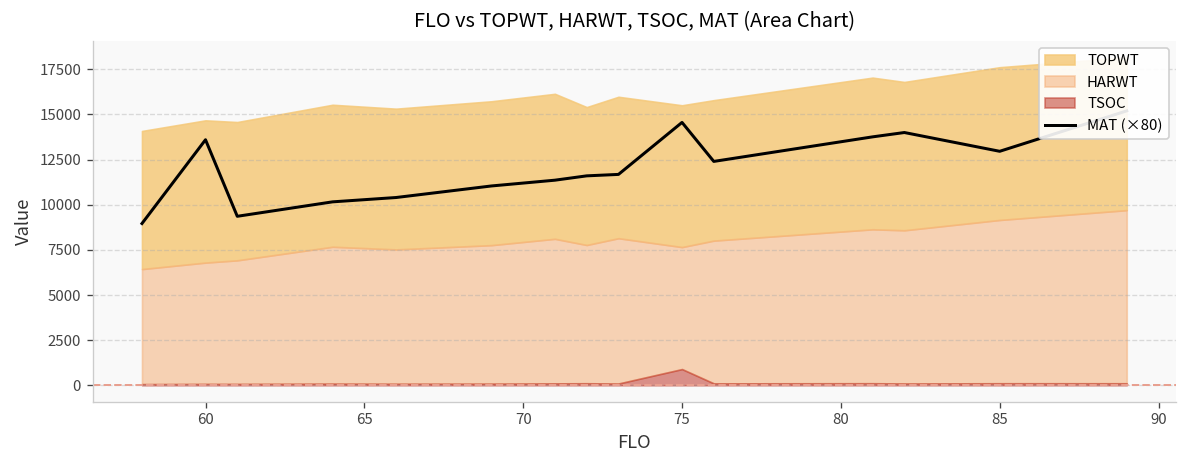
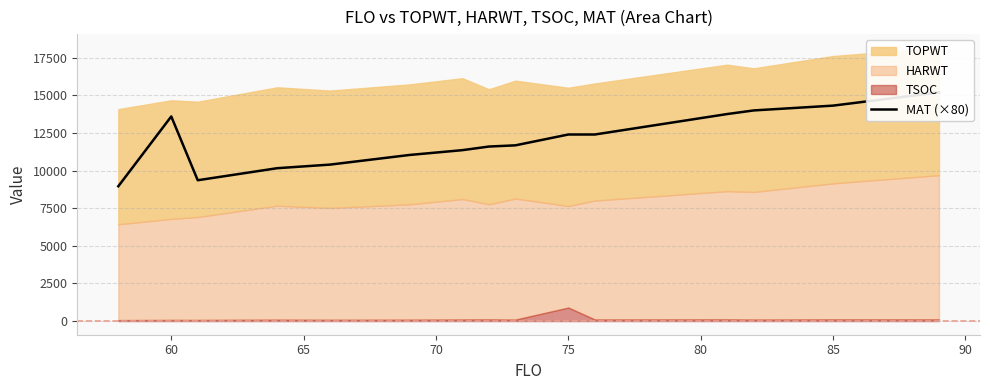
MAT (×80), 75: 14600 -> 12400
MAT (×80), 85: 13000 -> 14300
